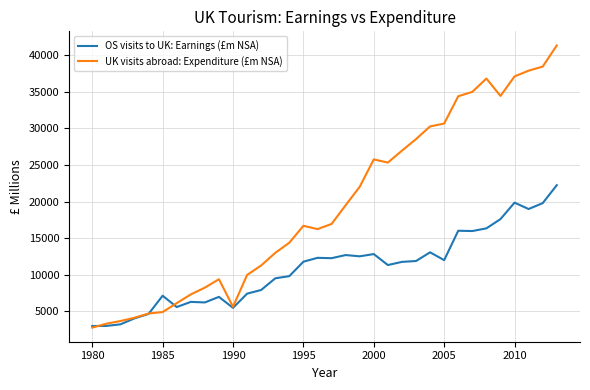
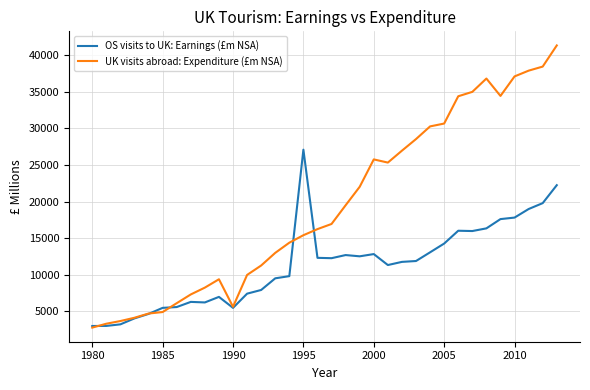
OS visits to UK: Earnings (£m NSA), 1985: 7000 -> 5000
OS visits to UK: Earnings (£m NSA), 1995: 12000 -> 27000
UK visits abroad: Expenditure (£m NSA), 1995: 17000 -> 15000
OS visits to UK: Earnings (£m NSA), 2005: 12000 -> 14000
OS visits to UK: Earnings (£m NSA), 2010: 20000 -> 18000
